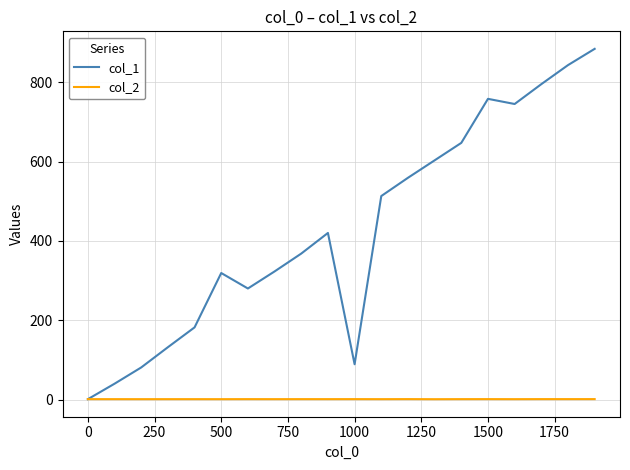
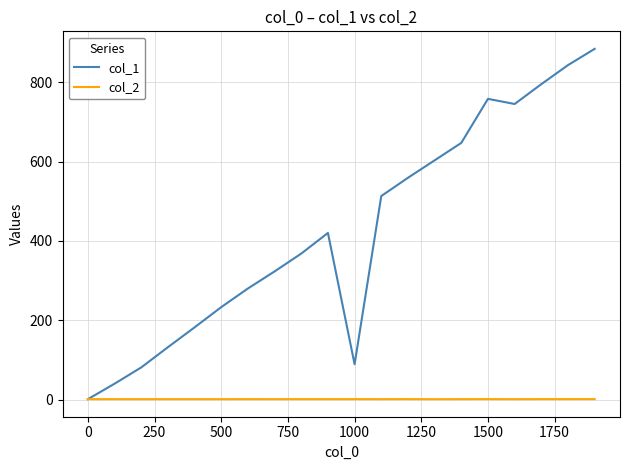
col_1, 500: 320 -> 230
